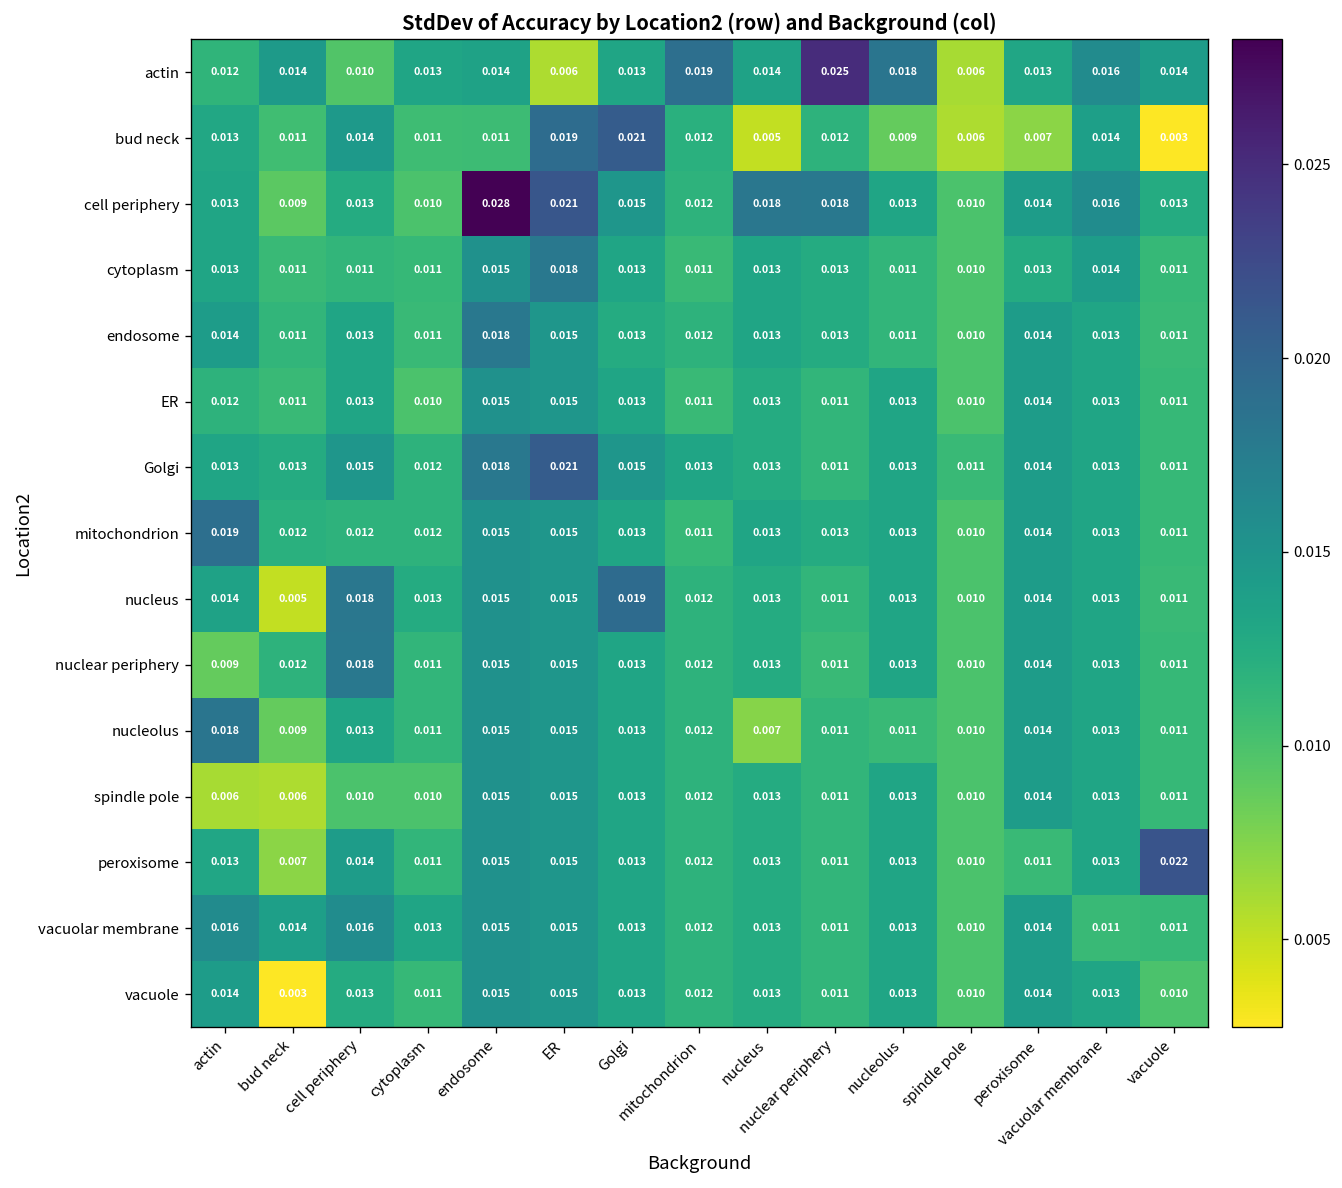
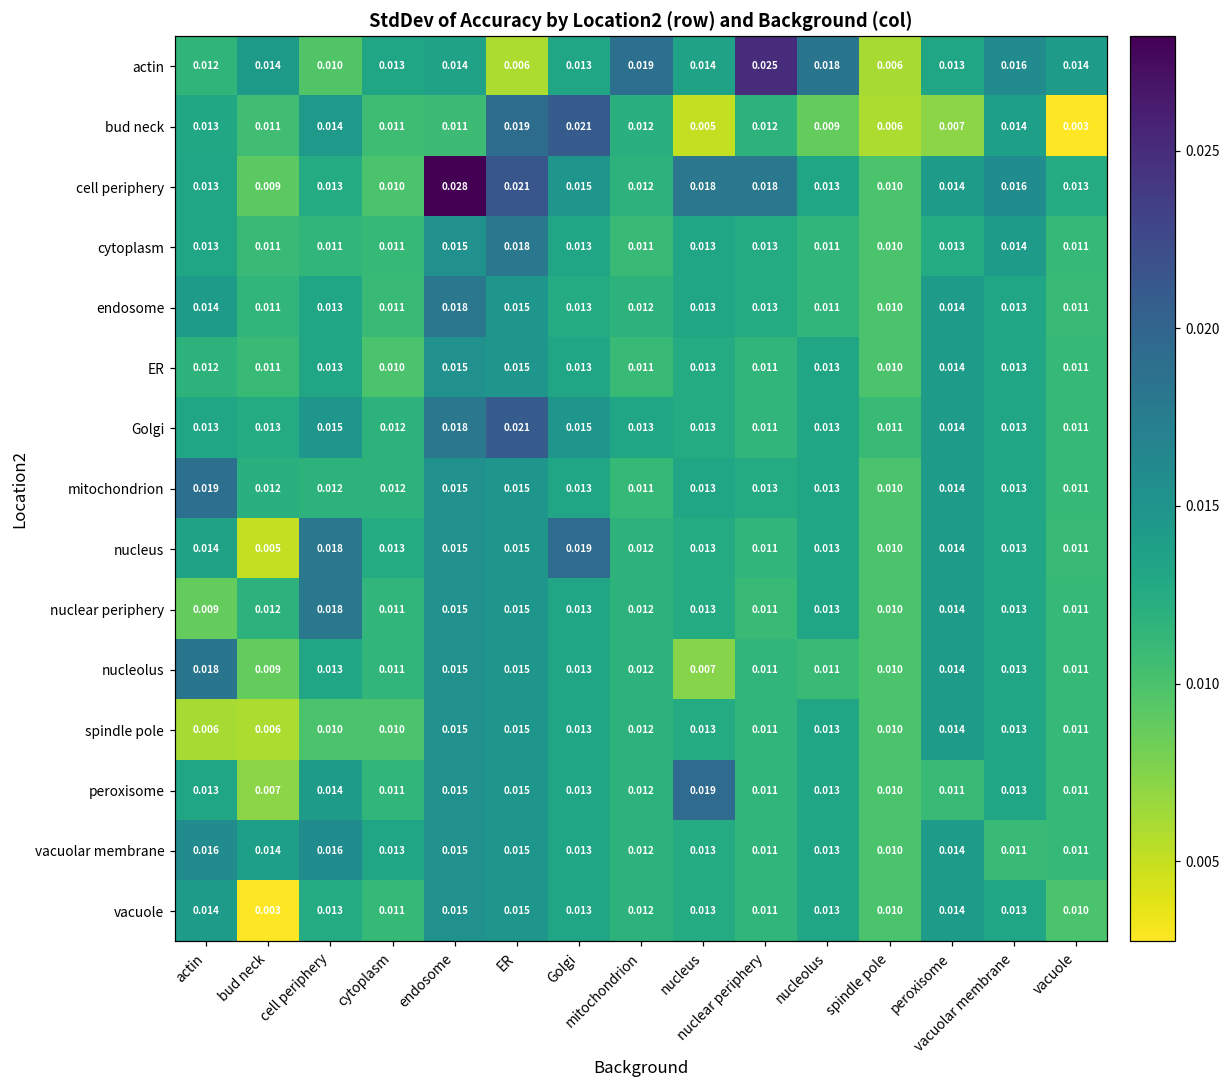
peroxisome, nucleus: 0.013 -> 0.019
peroxisome, vacuole: 0.022 -> 0.011
